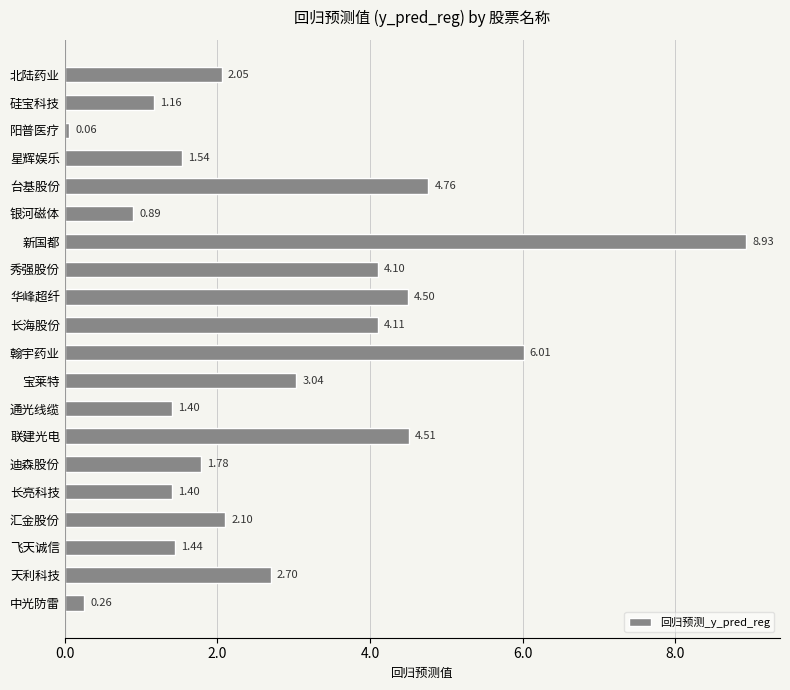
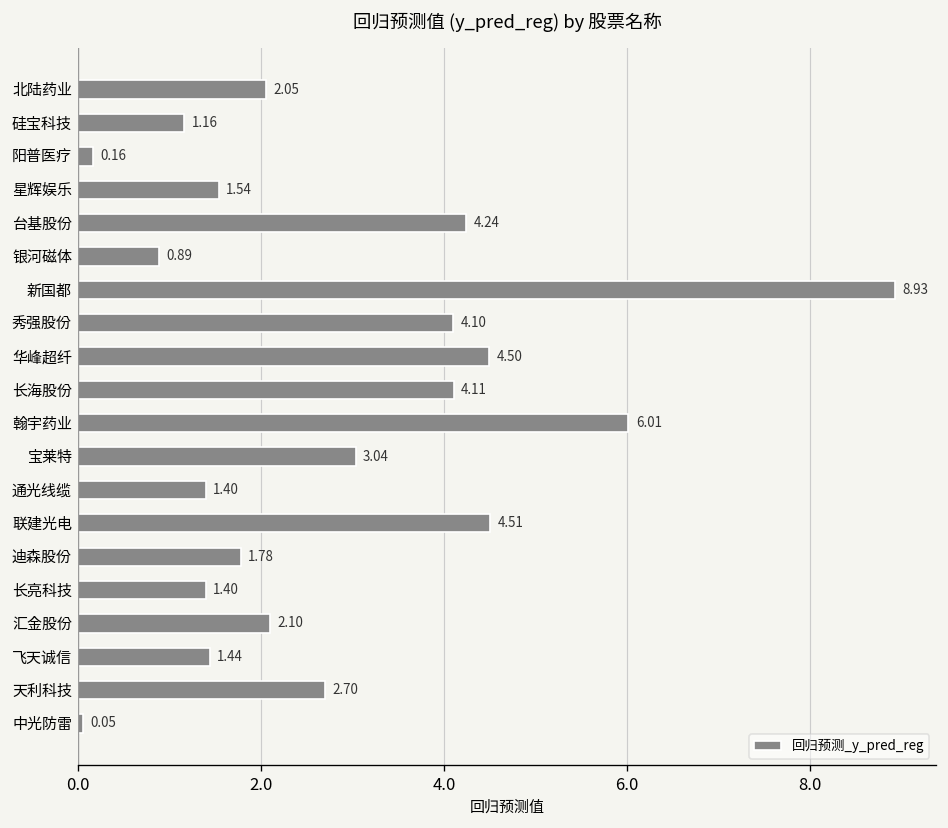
阳普医疗: 0.06 -> 0.16
台基股份: 4.76 -> 4.24
中光防雷: 0.26 -> 0.05
